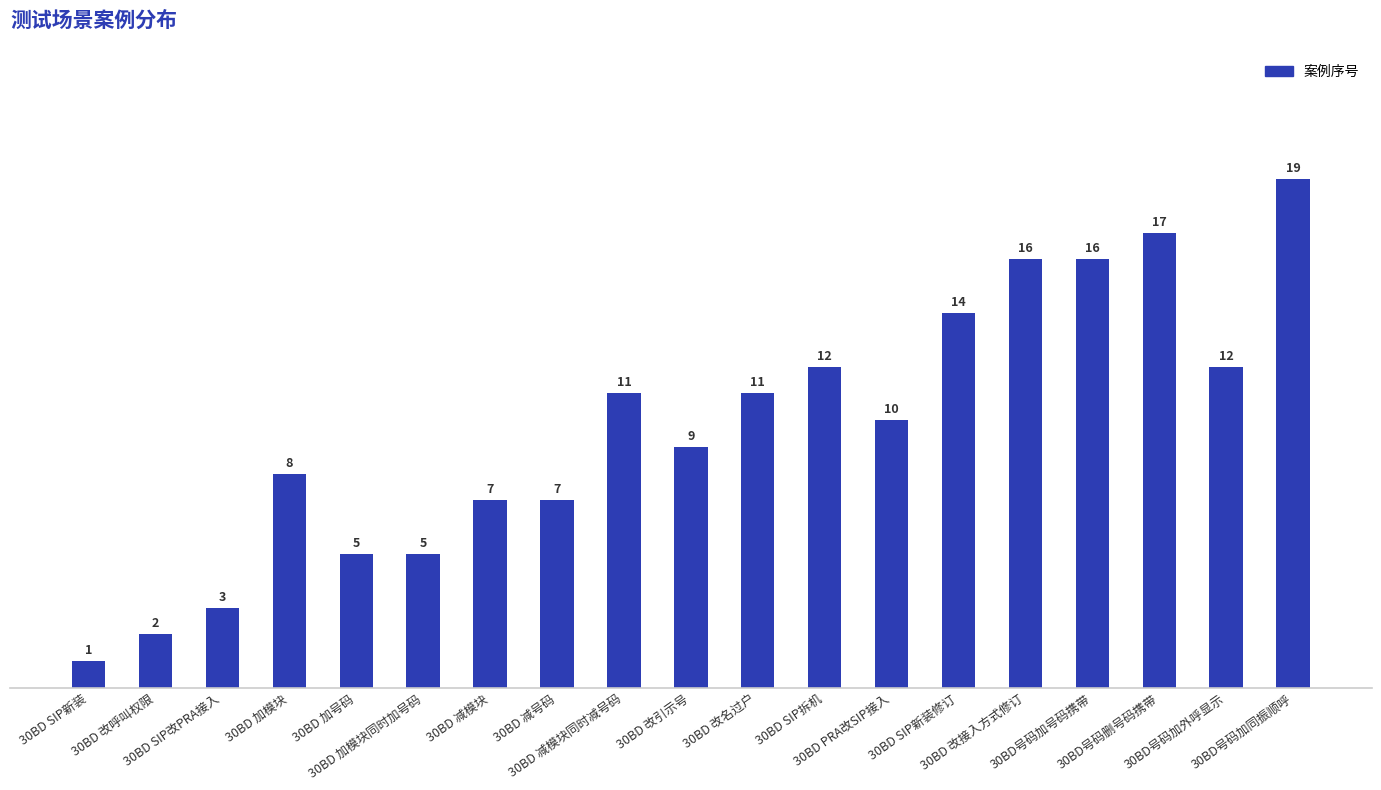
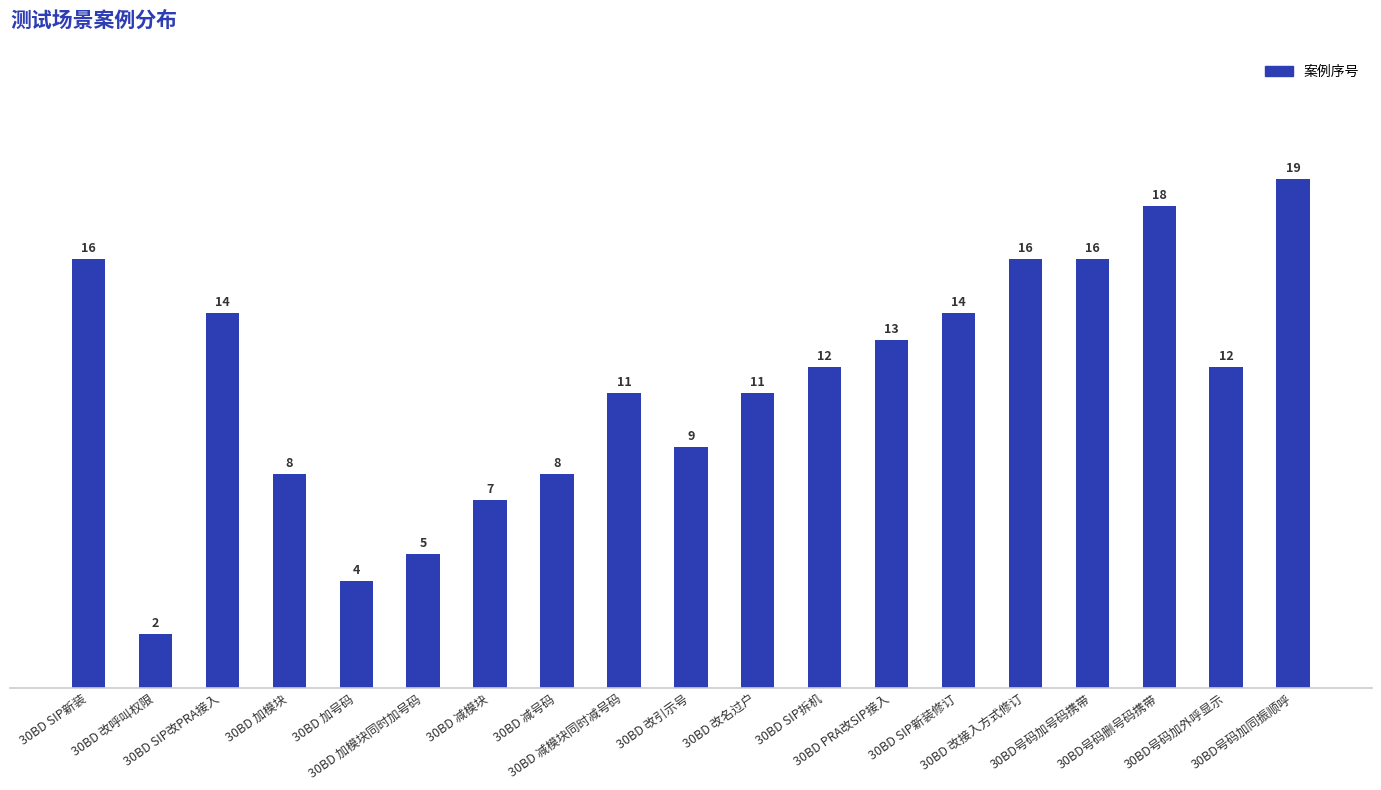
30BD SIP新装: 1 -> 16
30BD SIP改PRA接入: 3 -> 14
30BD 加号码: 5 -> 4
30BD 减号码: 7 -> 8
30BD PRA改SIP接入: 10 -> 13
30BD号码删号码携带: 17 -> 18
